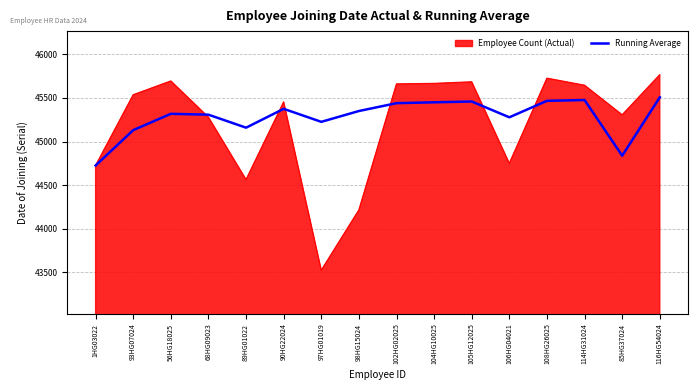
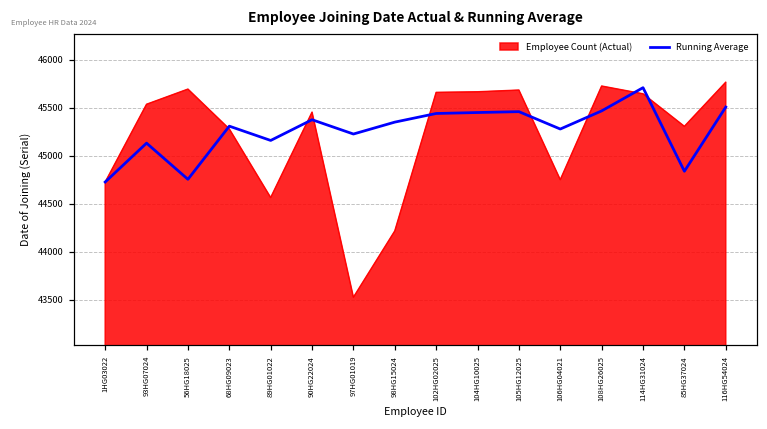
Running Average, 56HG18025: 45300 -> 44800
Running Average, 114HG31024: 45500 -> 45700
